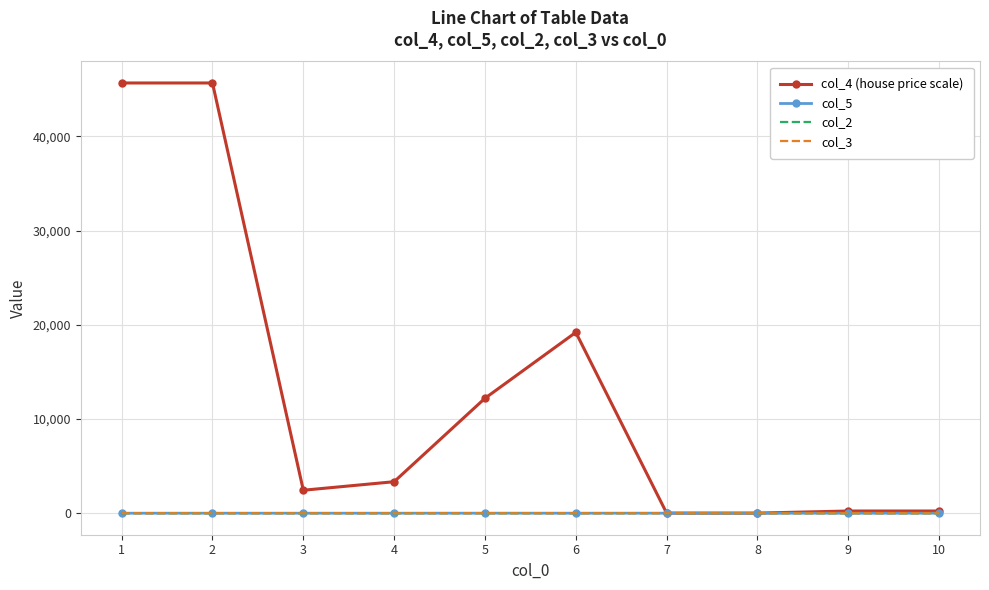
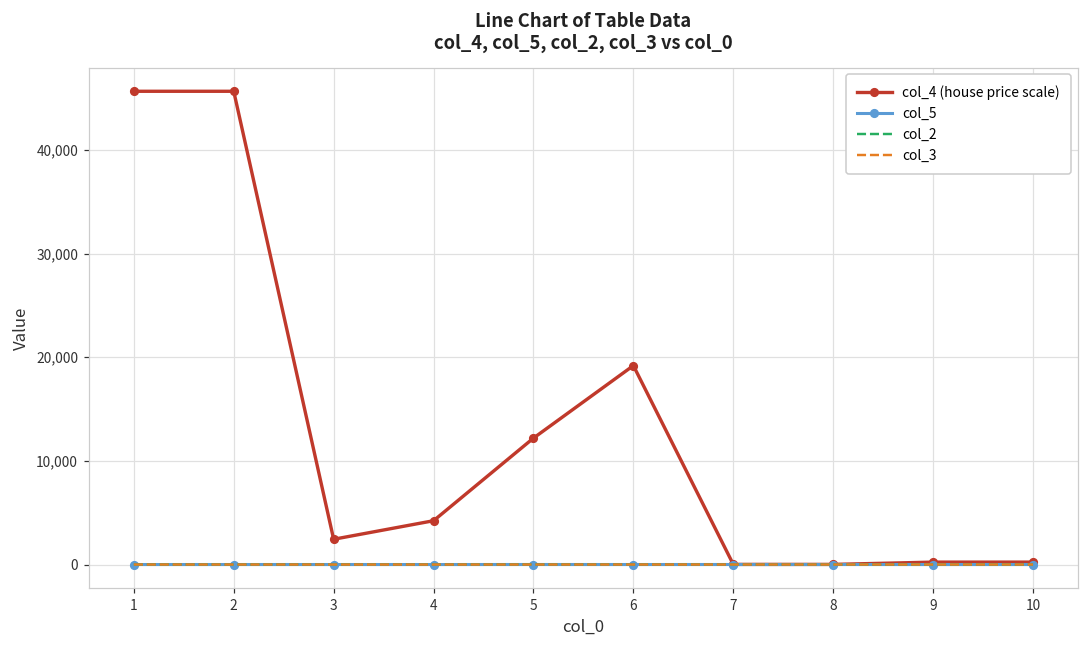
col_4 (house price scale), 4: 3,000 -> 4,000
